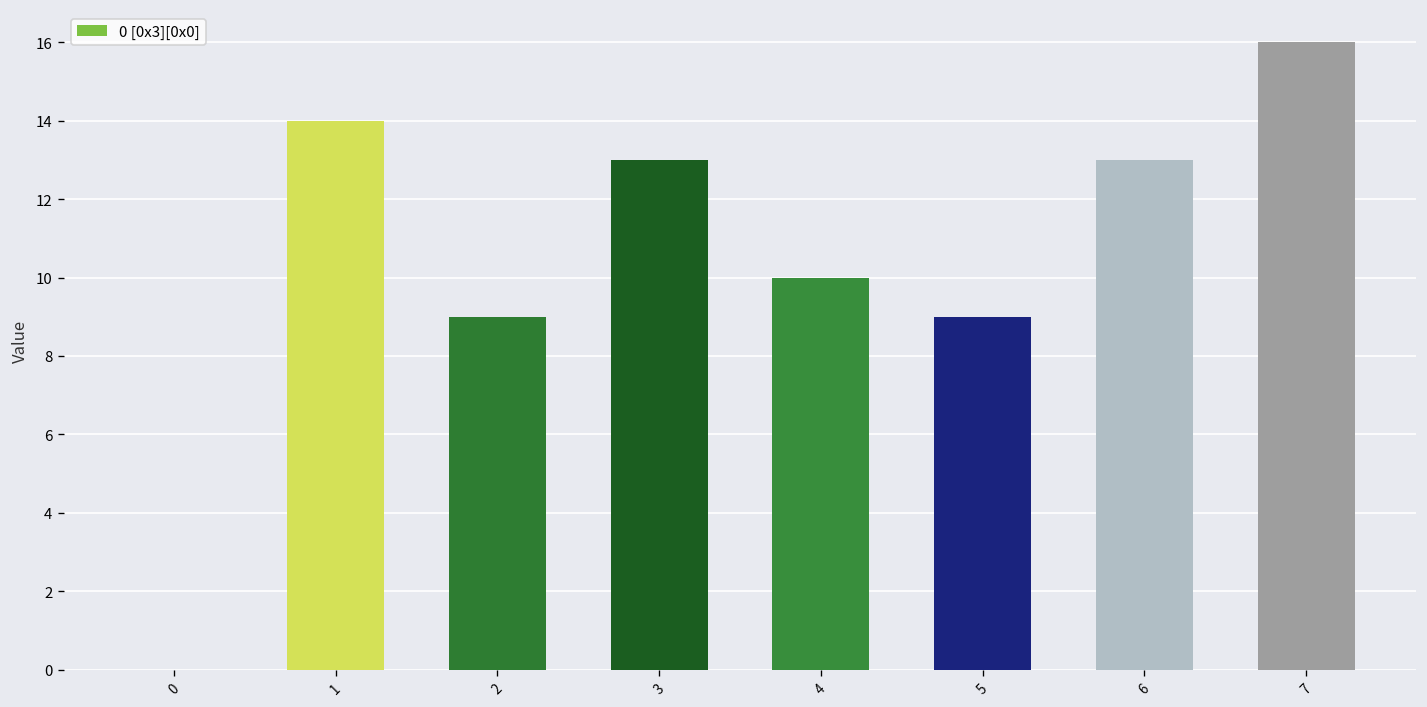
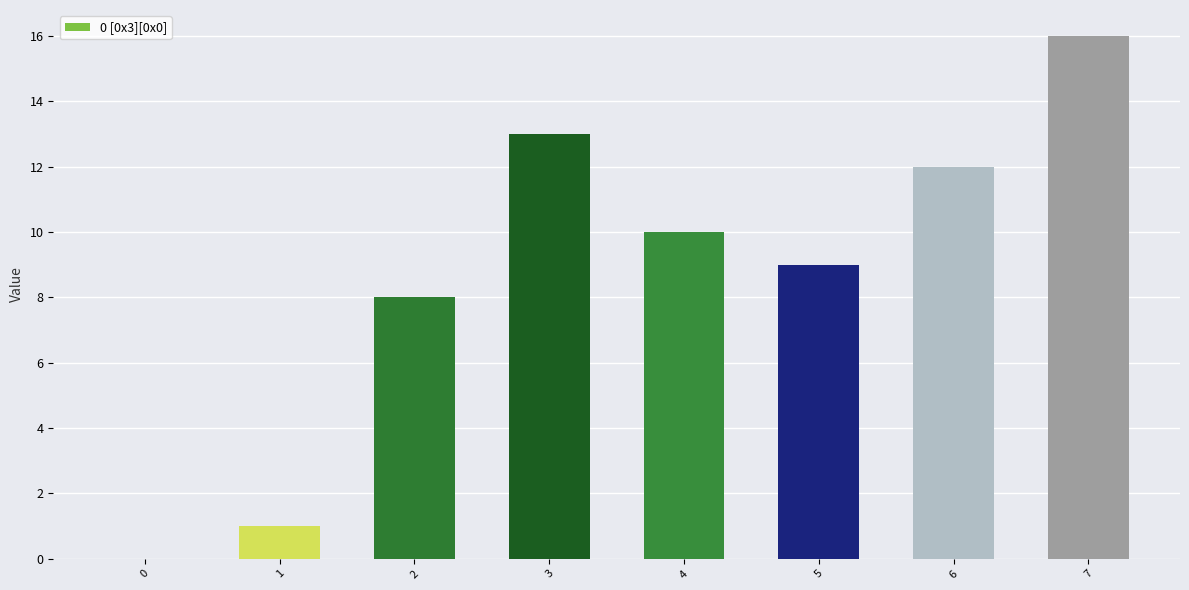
1: 14 -> 1
2: 9 -> 8
6: 13 -> 12
